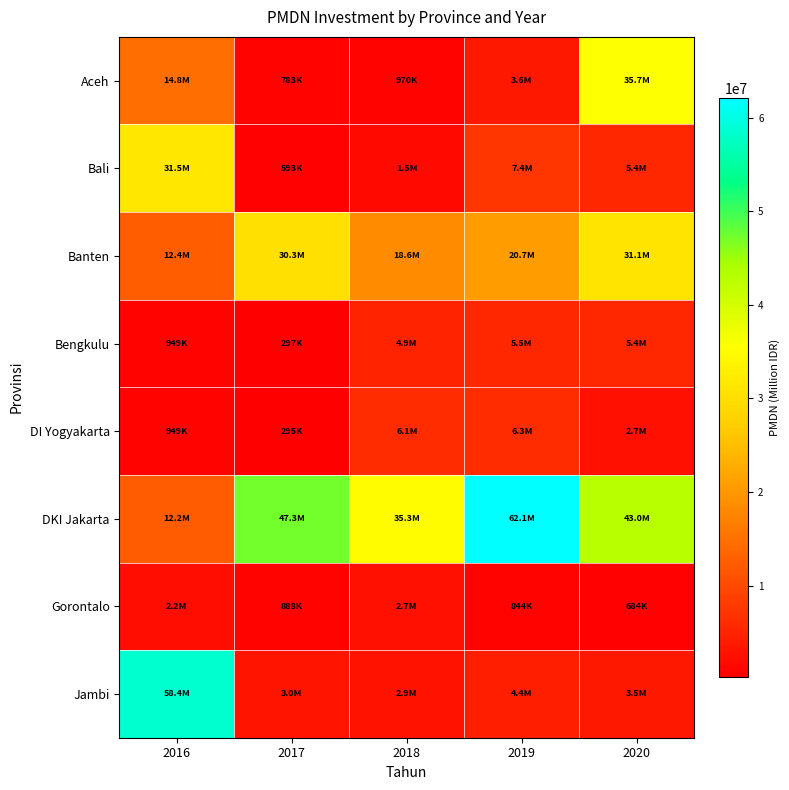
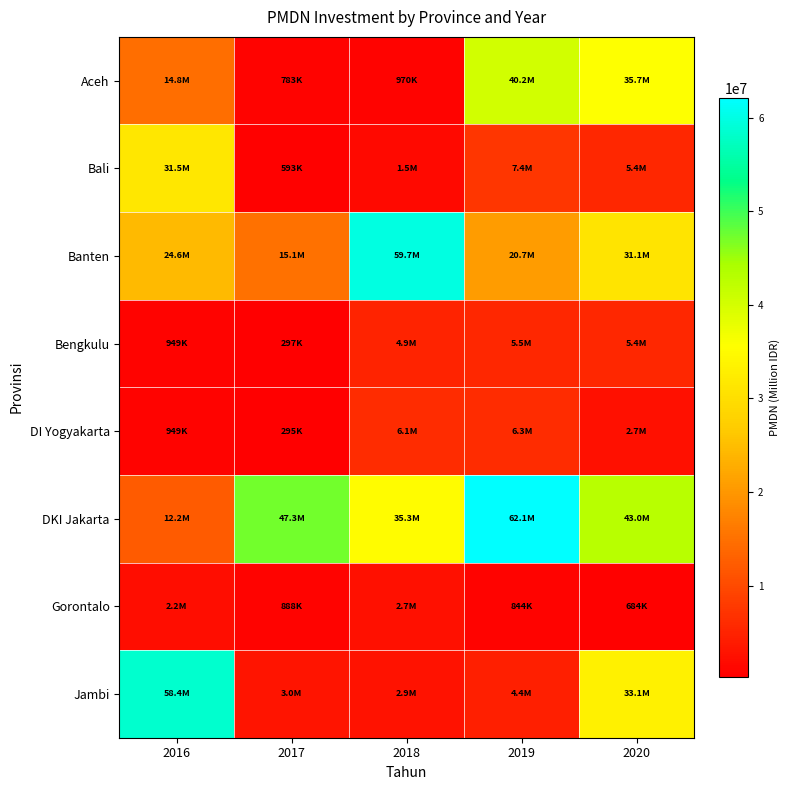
Aceh, 2019: 3.6M -> 40.2M
Banten, 2016: 12.4M -> 24.6M
Banten, 2017: 30.3M -> 15.1M
Banten, 2018: 18.6M -> 59.7M
Jambi, 2020: 3.5M -> 33.1M
